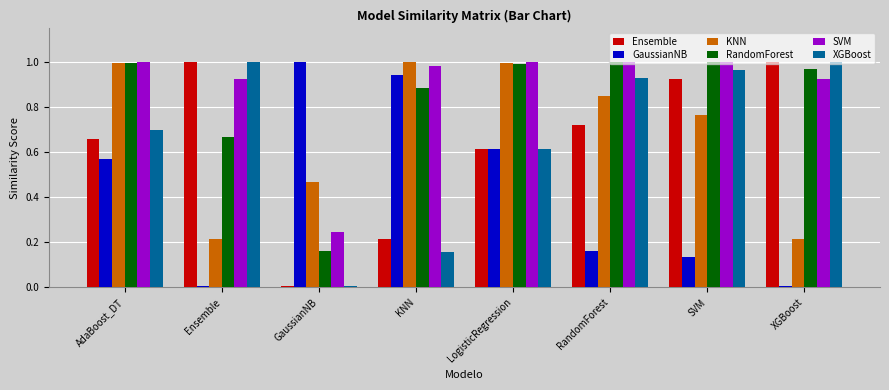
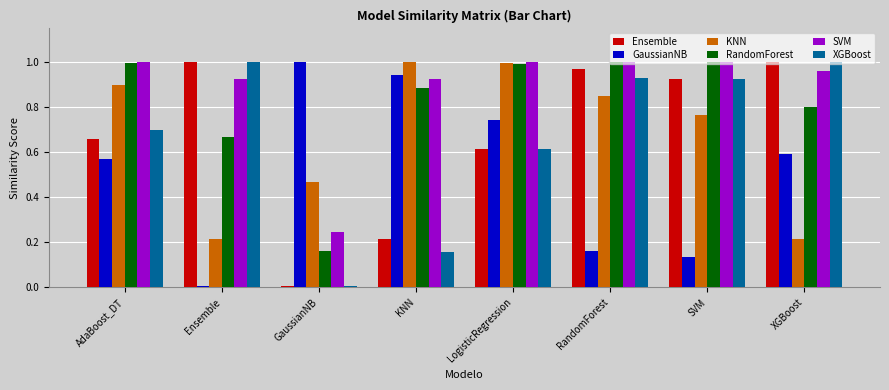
KNN, AdaBoost_DT: 1.00 -> 0.90
SVM, KNN: 0.98 -> 0.92
GaussianNB, LogisticRegression: 0.62 -> 0.75
Ensemble, RandomForest: 0.72 -> 0.97
XGBoost, SVM: 0.97 -> 0.92
GaussianNB, XGBoost: 0.01 -> 0.59
RandomForest, XGBoost: 0.97 -> 0.80
SVM, XGBoost: 0.92 -> 0.96
